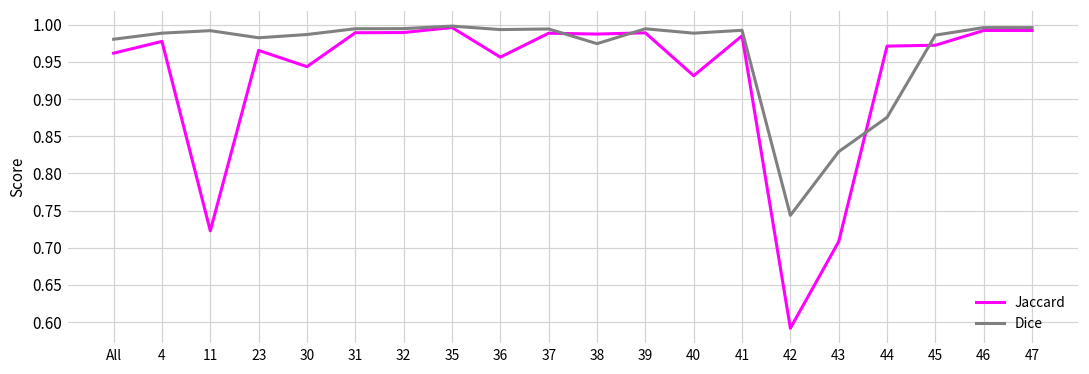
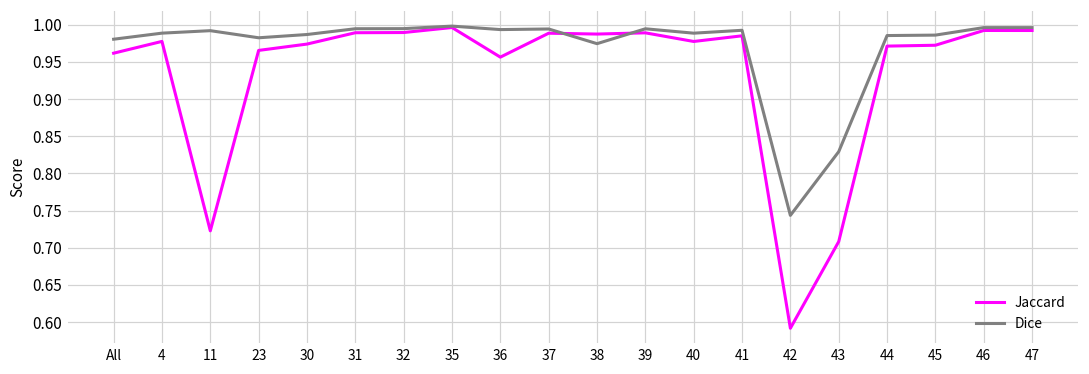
Jaccard, 30: 0.94 -> 0.97
Jaccard, 40: 0.93 -> 0.98
Dice, 44: 0.88 -> 0.99
